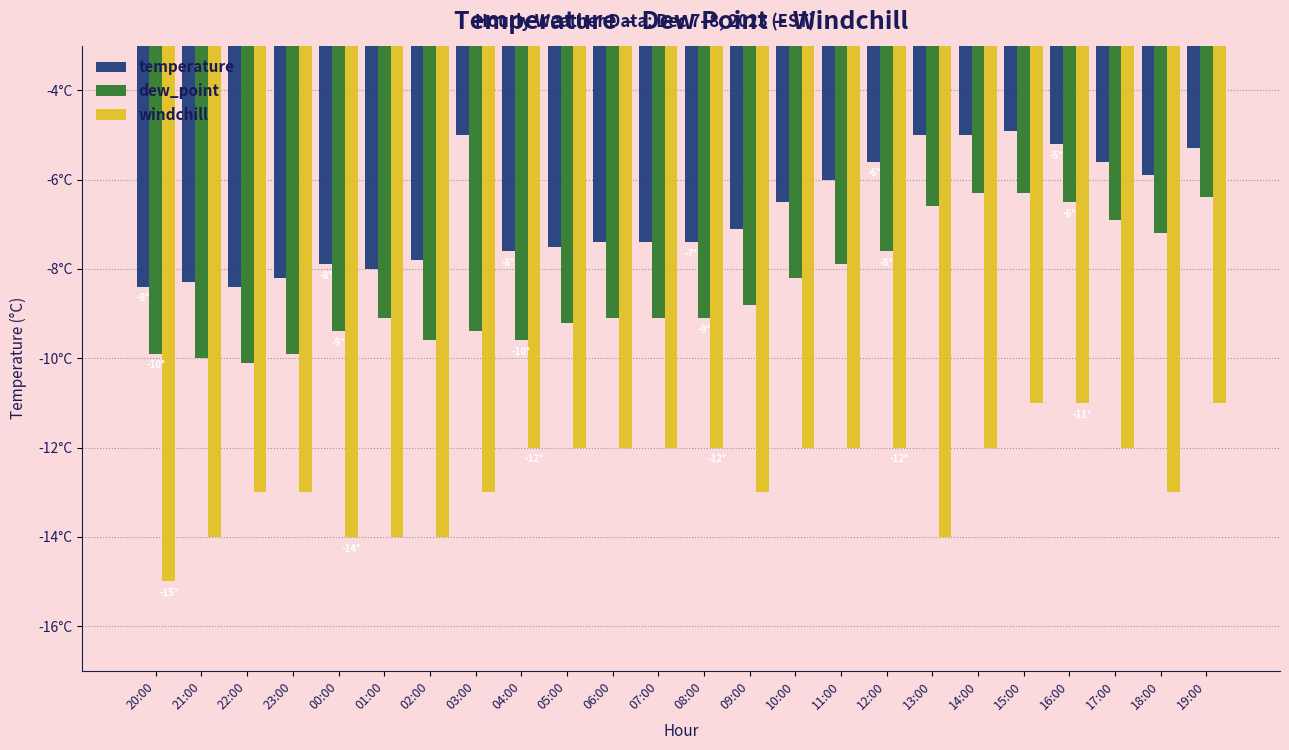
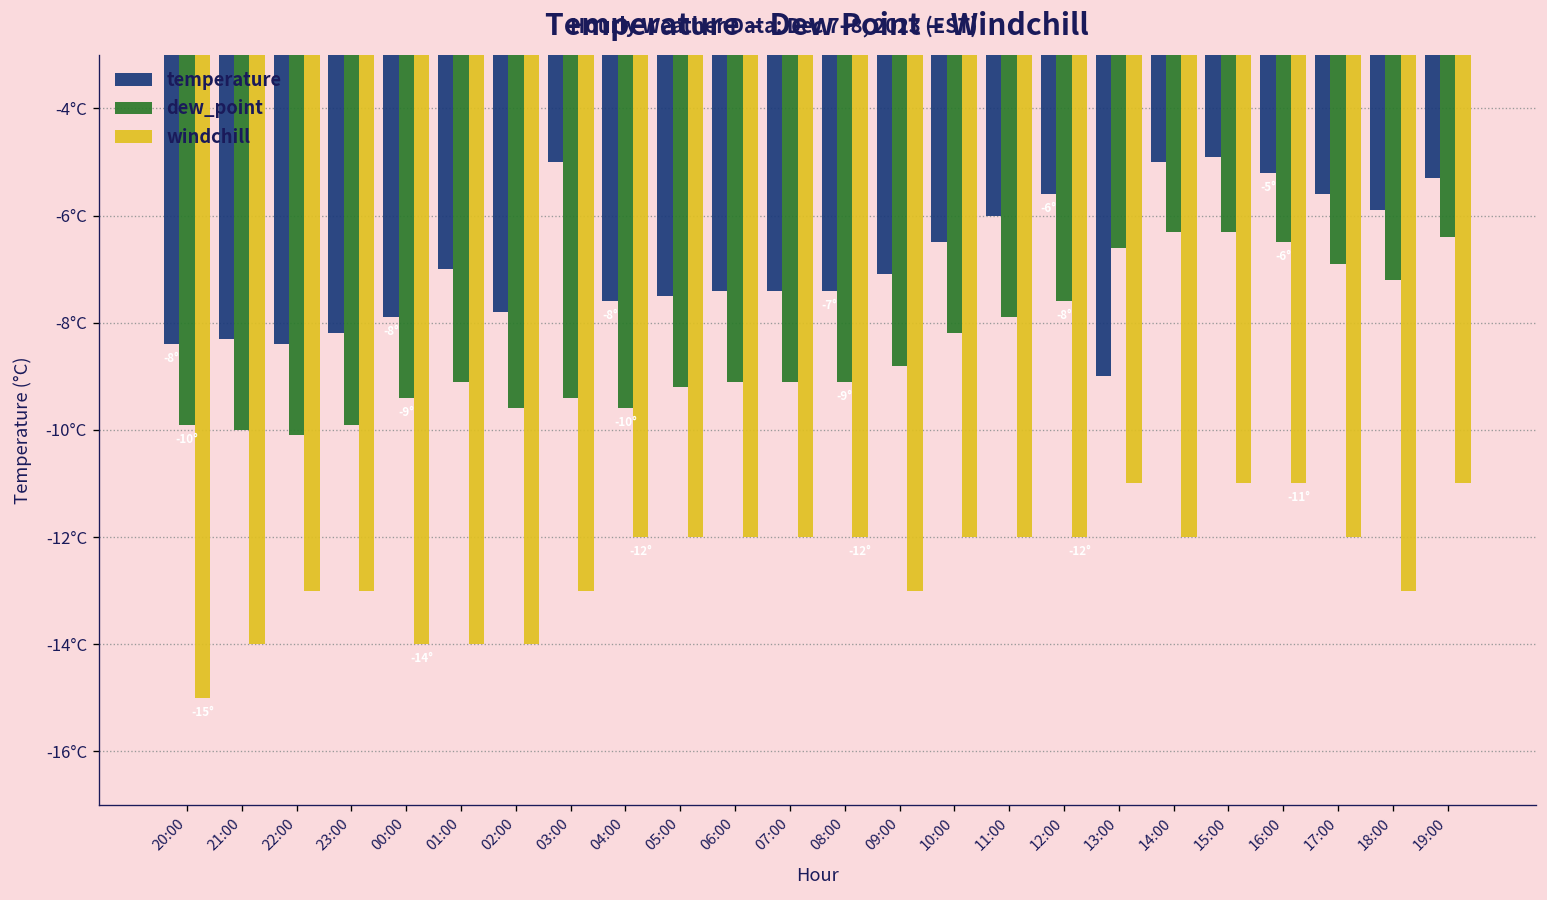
temperature, 01:00: -8°C -> -7°C
temperature, 13:00: -5°C -> -9°C
windchill, 13:00: -14°C -> -11°C
